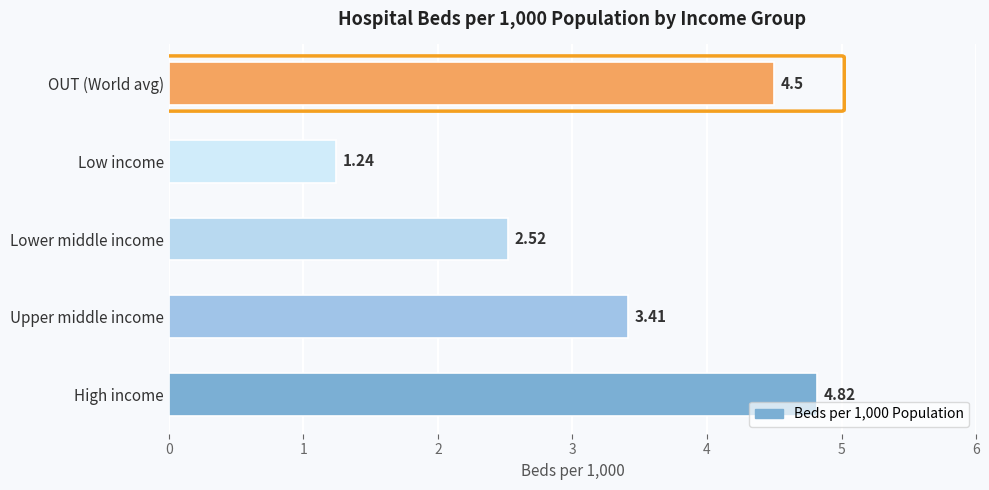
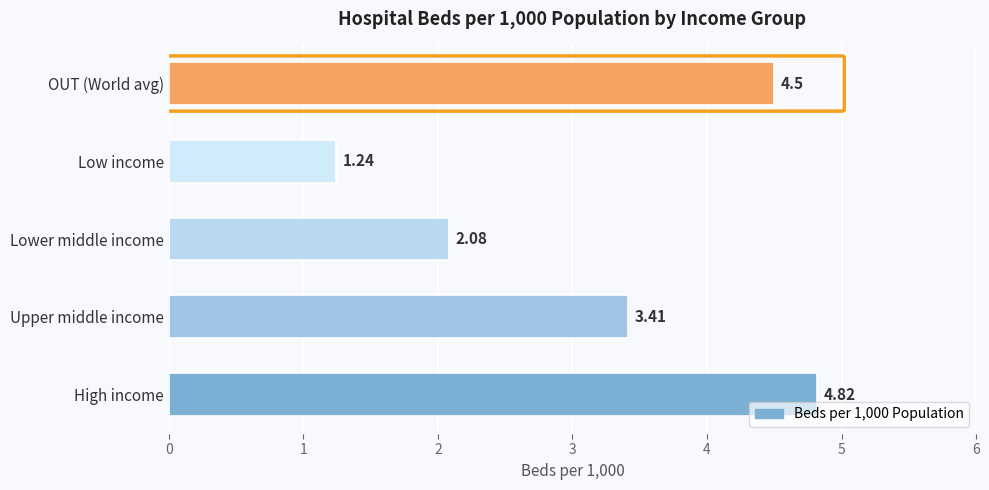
Lower middle income: 2.52 -> 2.08
